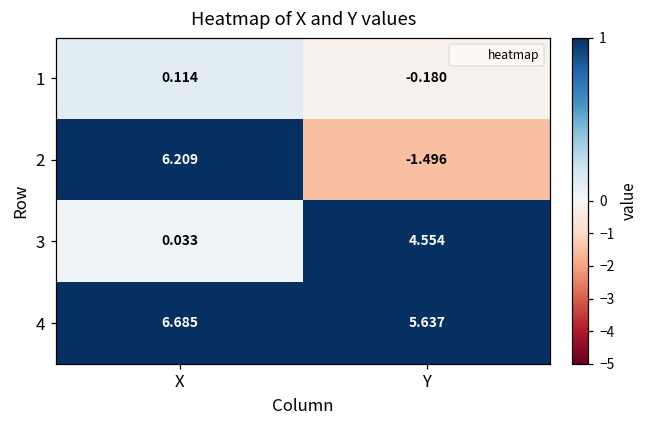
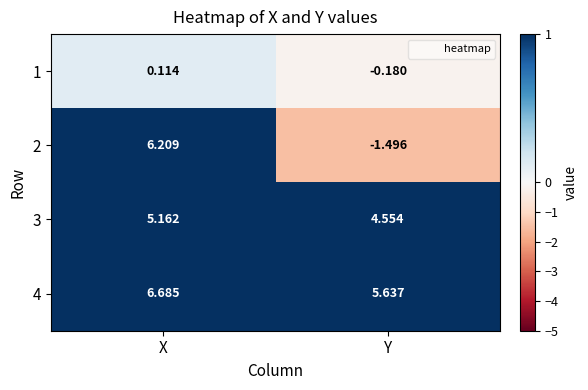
3, X: 0.033 -> 5.162
